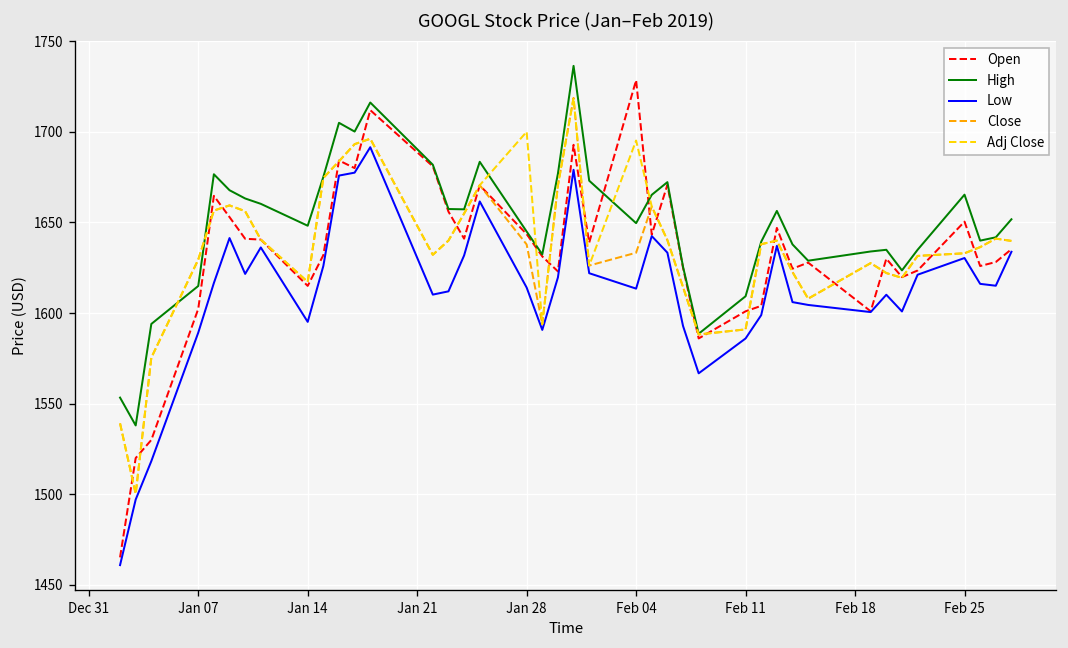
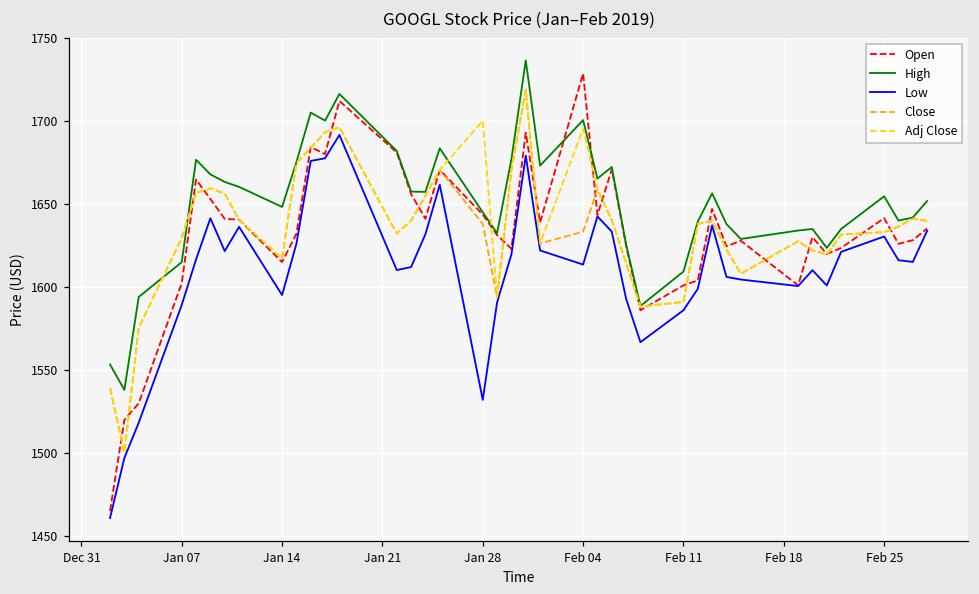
Low, Jan 28: 1614 -> 1532
High, Feb 04: 1650 -> 1700
Open, Feb 25: 1650 -> 1641
High, Feb 25: 1665 -> 1655
